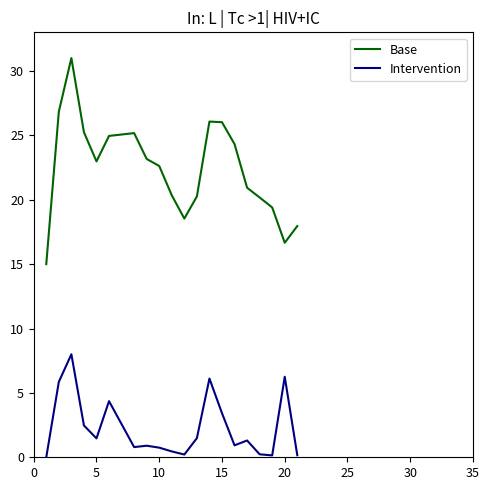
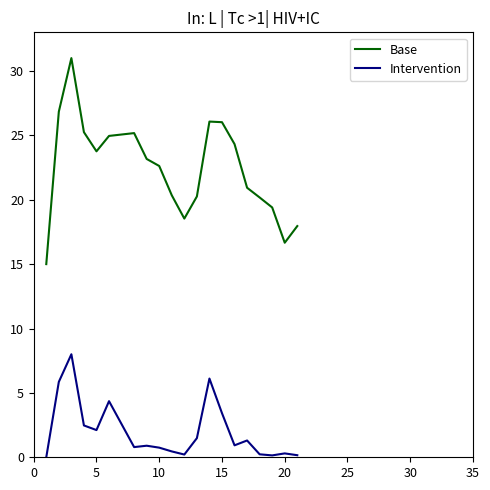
Base, 5: 23.0 -> 23.8
Intervention, 5: 1.5 -> 2.1
Intervention, 20: 6.3 -> 0.3
